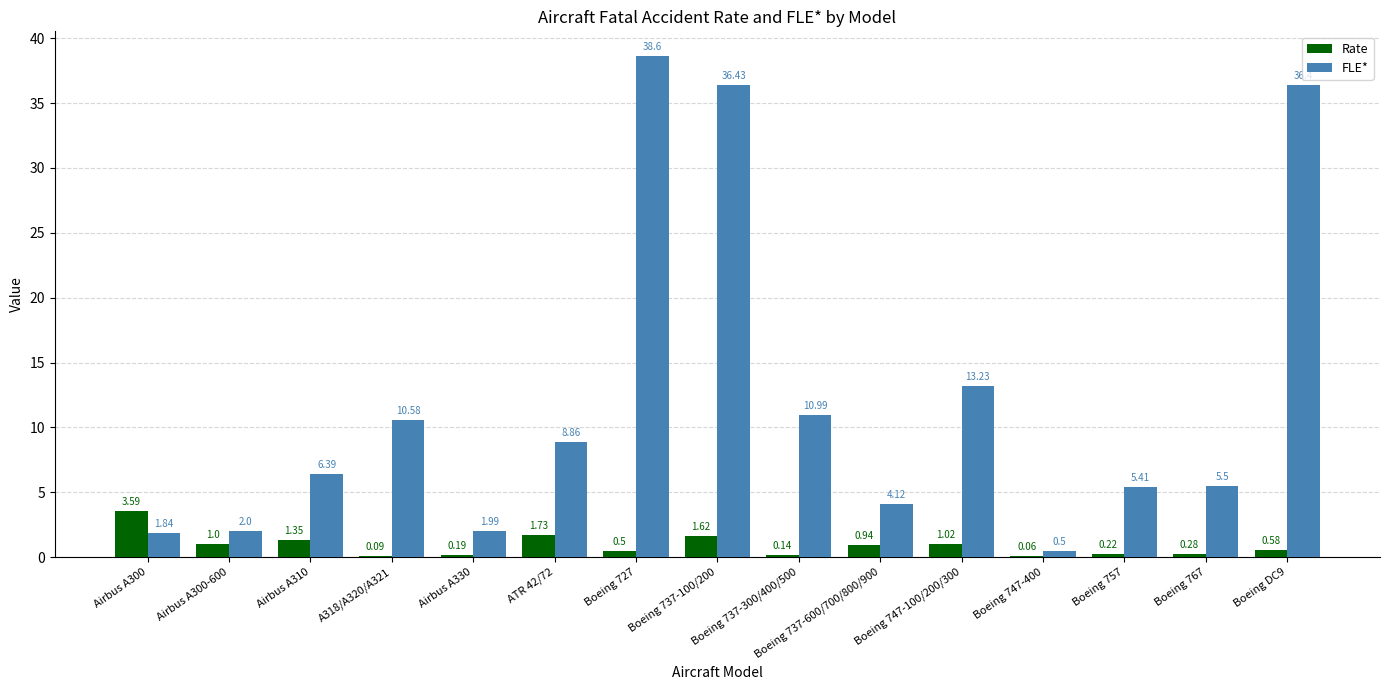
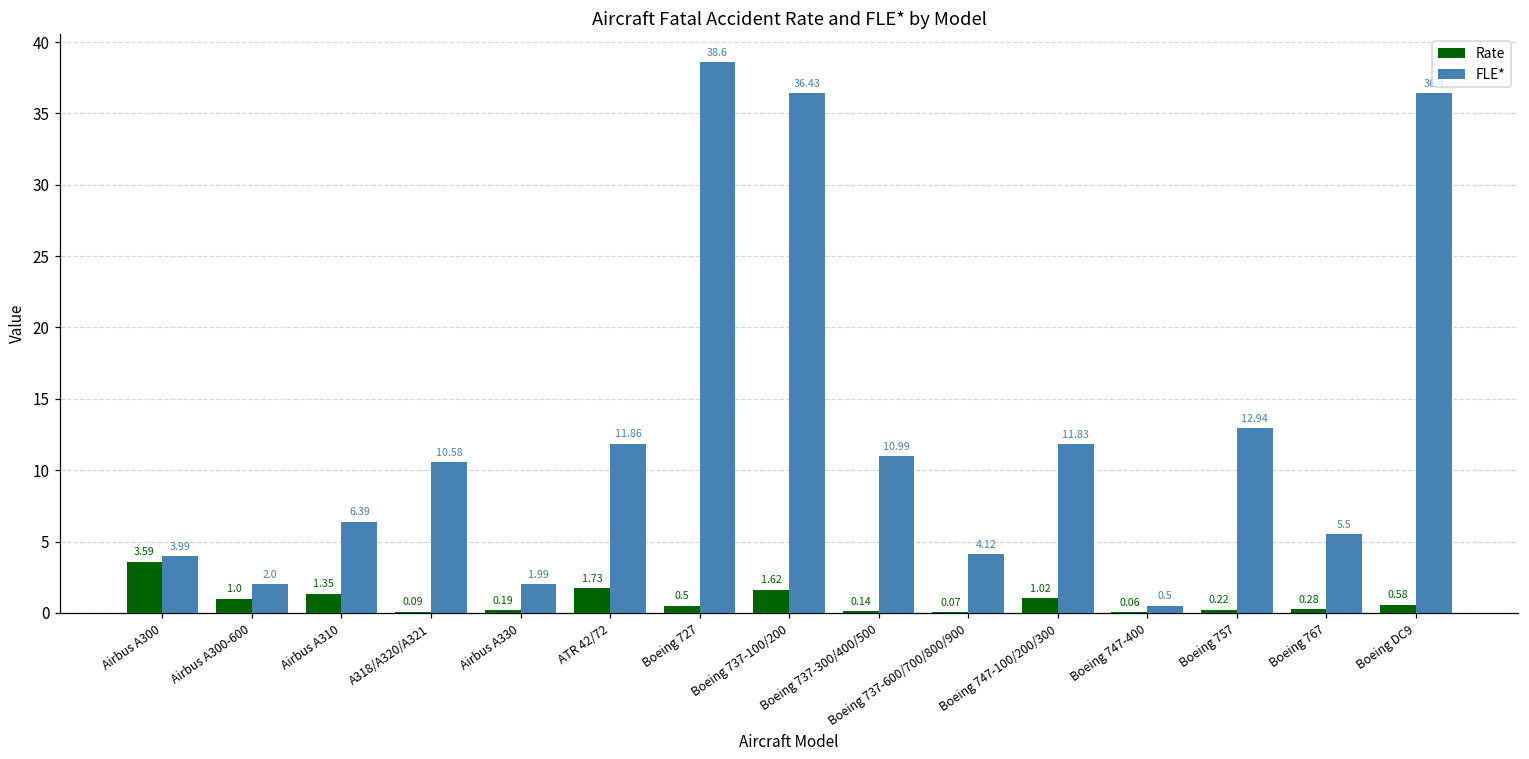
FLE*, Airbus A300: 1.84 -> 3.99
FLE*, ATR 42/72: 8.86 -> 11.86
Rate, Boeing 737-600/700/800/900: 0.94 -> 0.07
FLE*, Boeing 747-100/200/300: 13.23 -> 11.83
FLE*, Boeing 757: 5.41 -> 12.94
